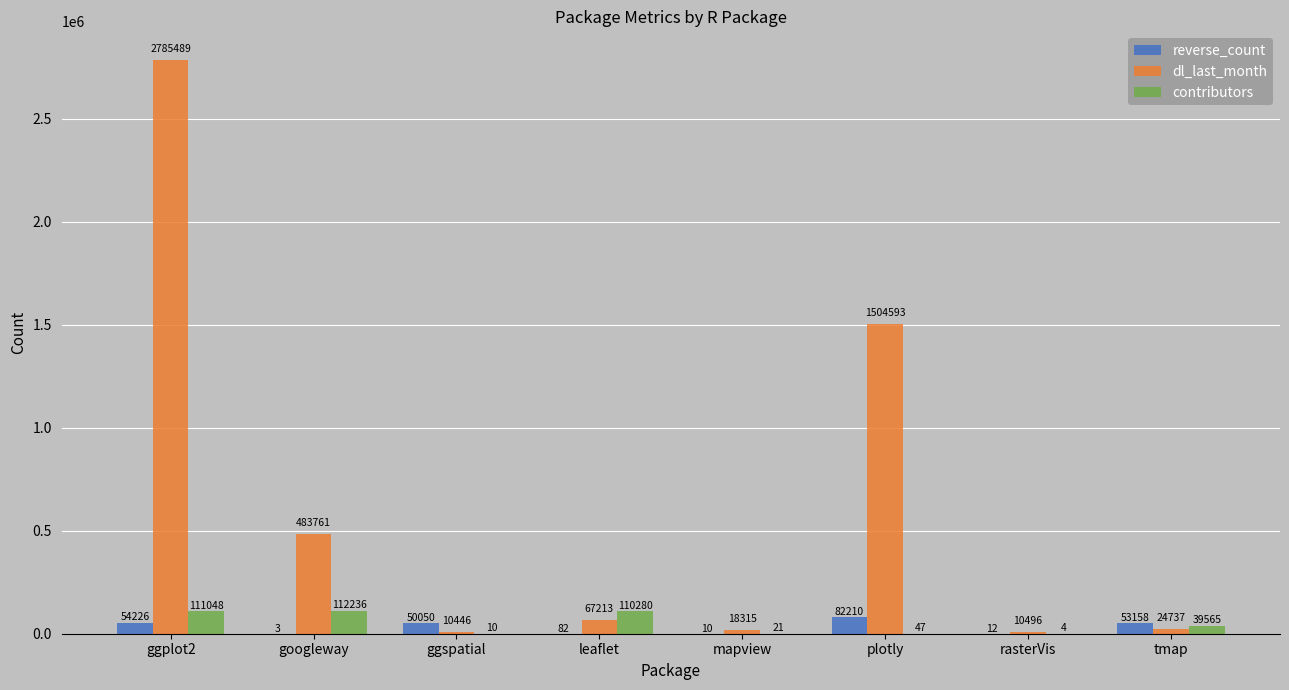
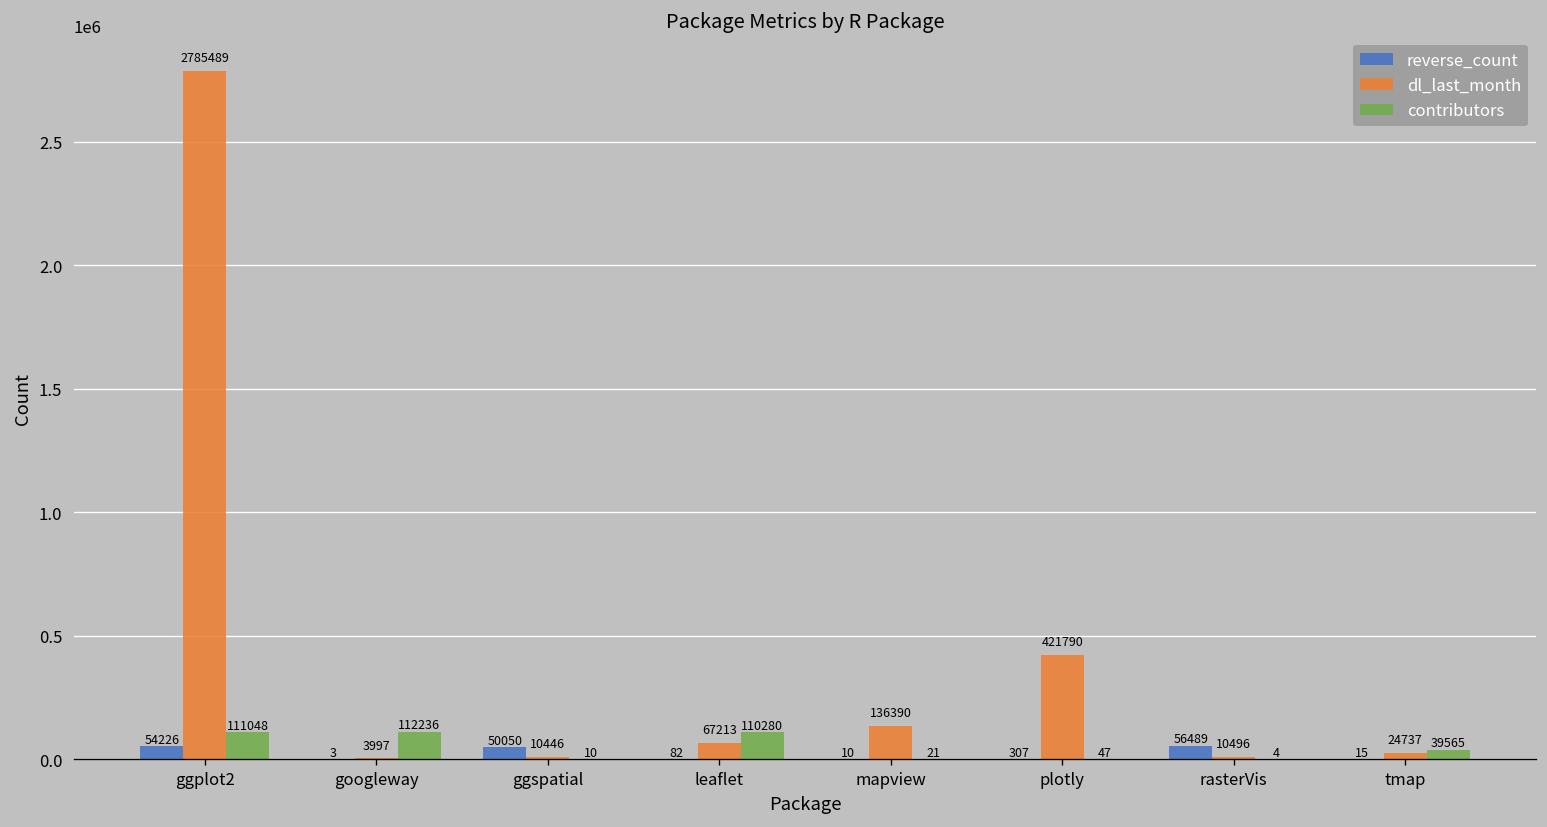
dl_last_month, googleway: 483761 -> 3997
dl_last_month, mapview: 18315 -> 136390
reverse_count, plotly: 82210 -> 307
dl_last_month, plotly: 1504593 -> 421790
reverse_count, rasterVis: 12 -> 56489
reverse_count, tmap: 53158 -> 15
